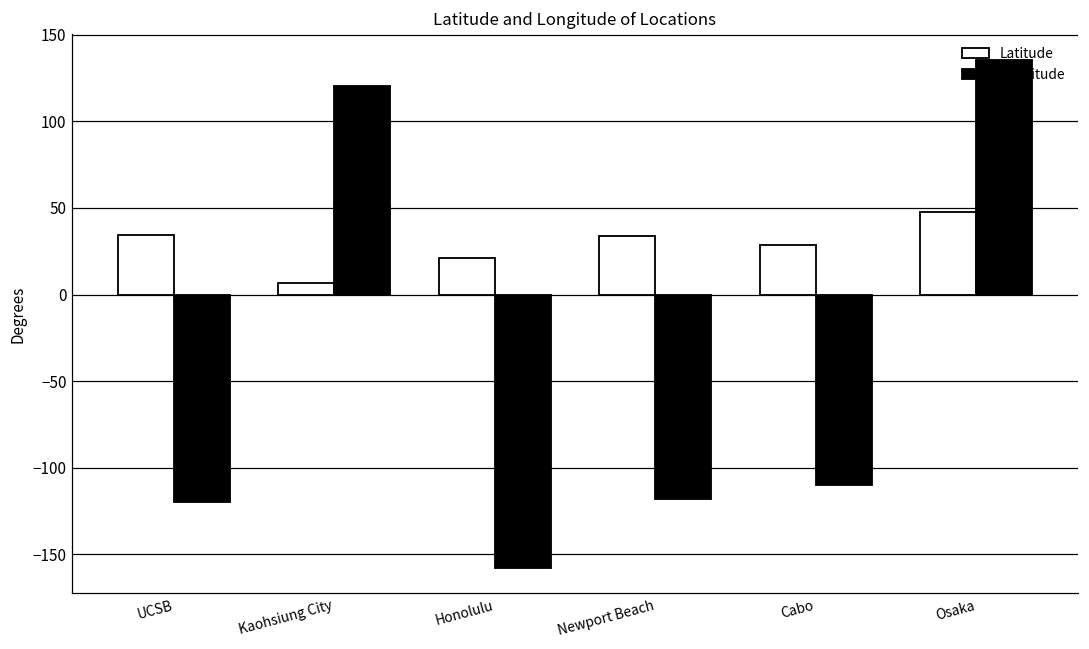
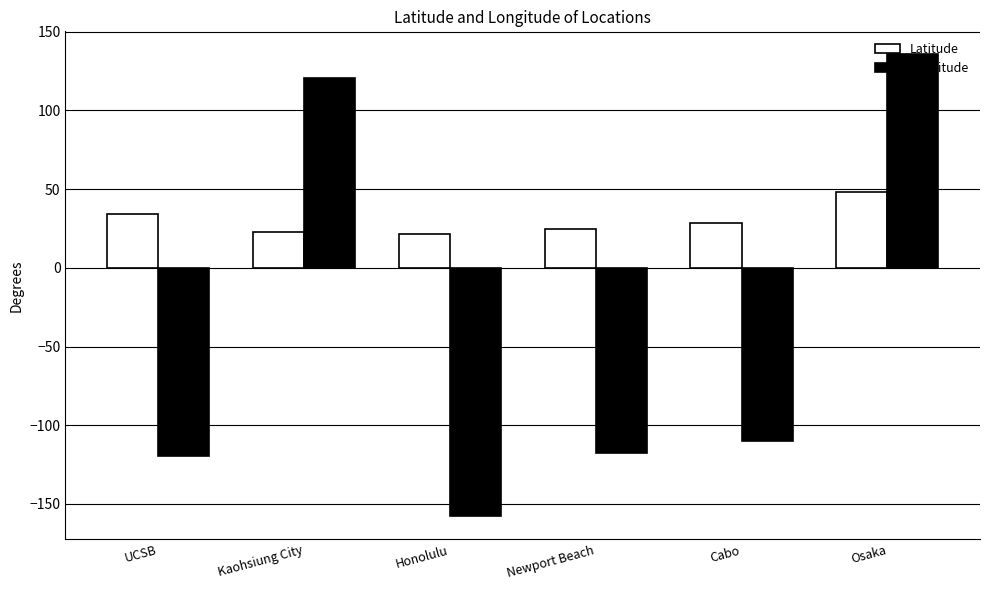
Latitude, Kaohsiung City: 7 -> 23
Latitude, Newport Beach: 34 -> 24
